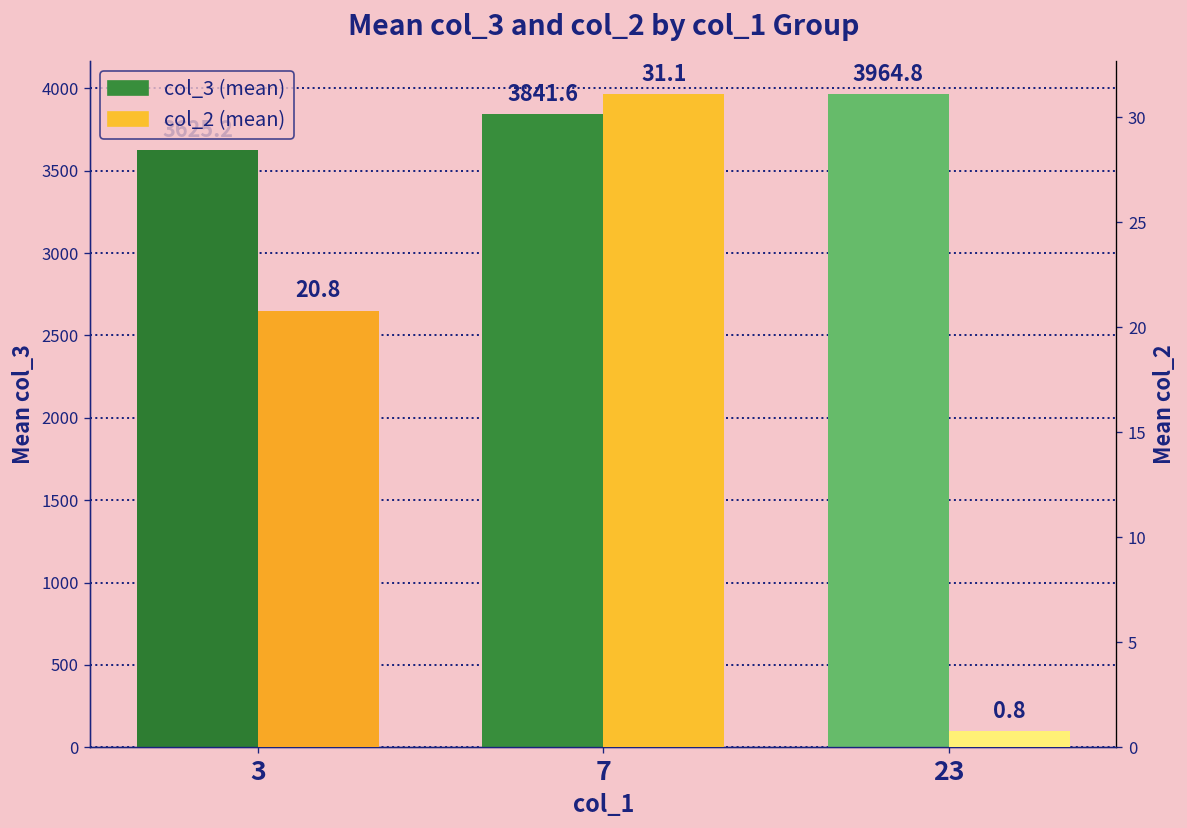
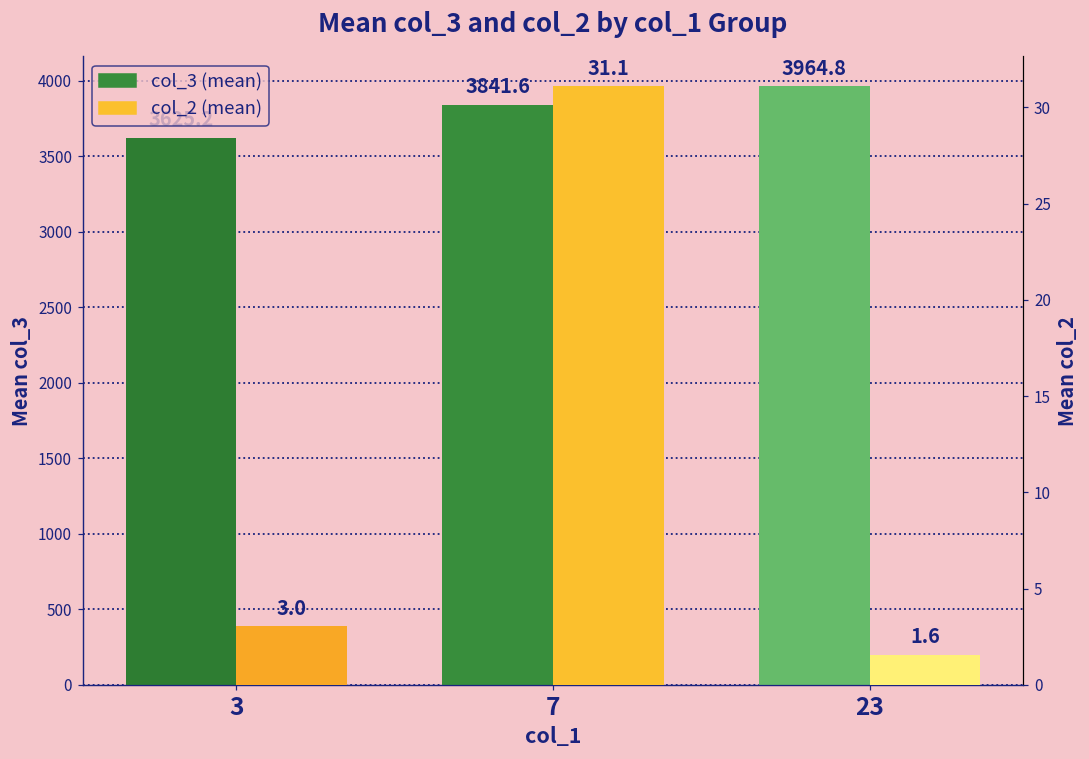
col_2 (mean), 3: 20.8 -> 3.0
col_2 (mean), 23: 0.8 -> 1.6
